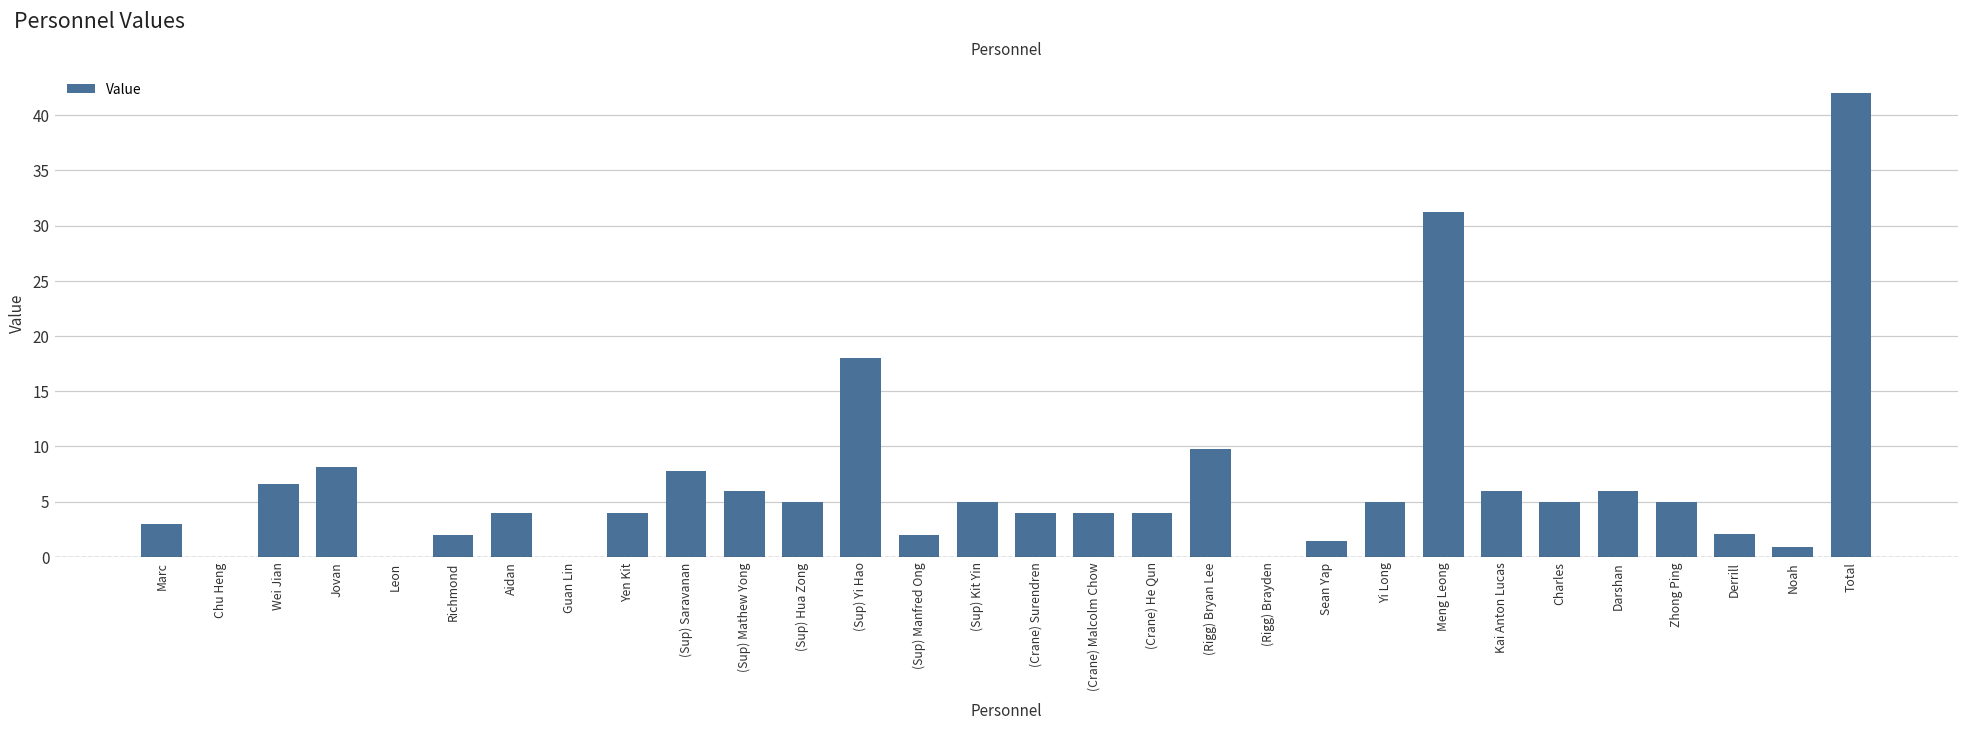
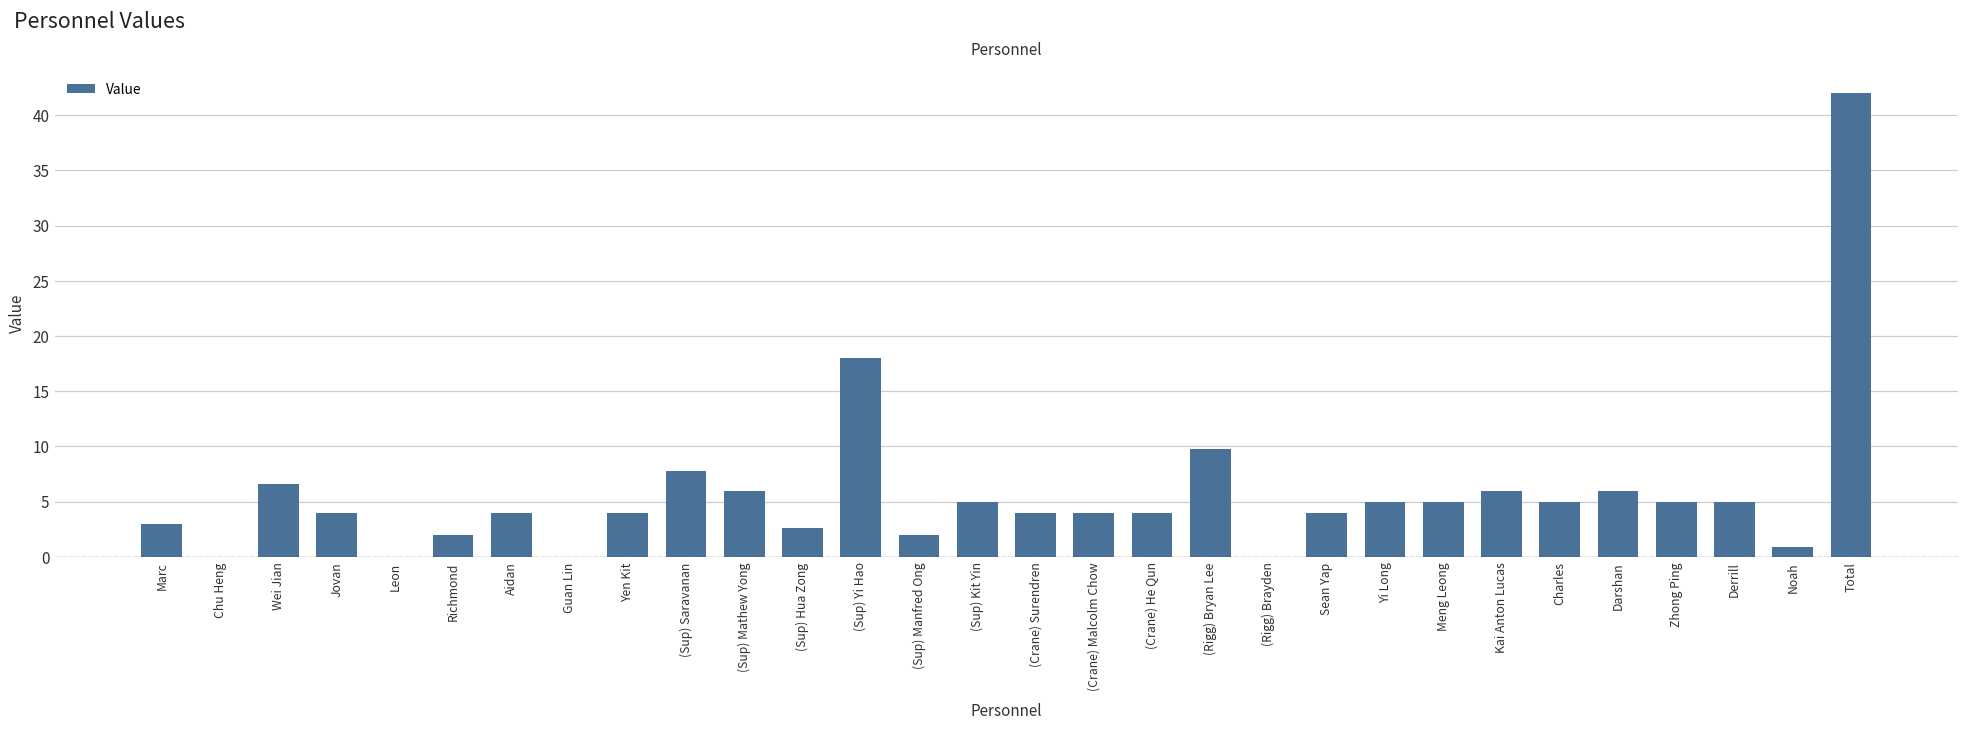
Jovan: 8.1 -> 4.0
(Sup) Hua Zong: 5.0 -> 2.6
Sean Yap: 1.4 -> 4.0
Meng Leong: 31.2 -> 5.0
Derrill: 2.1 -> 5.0
